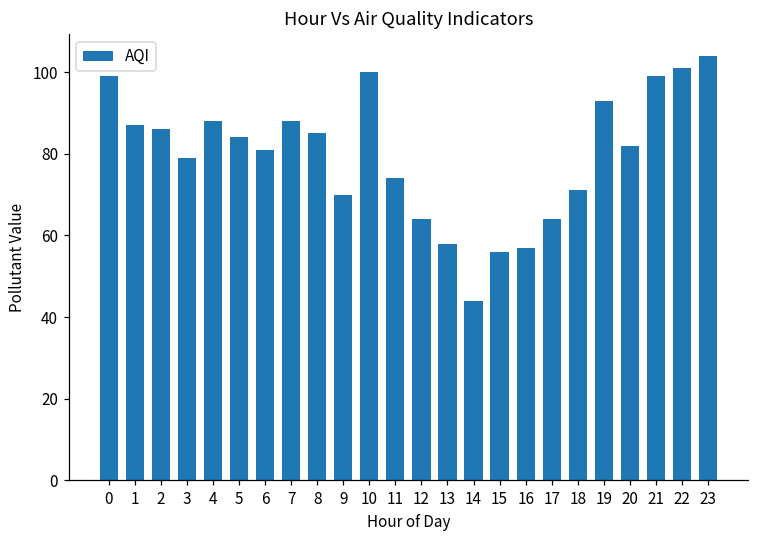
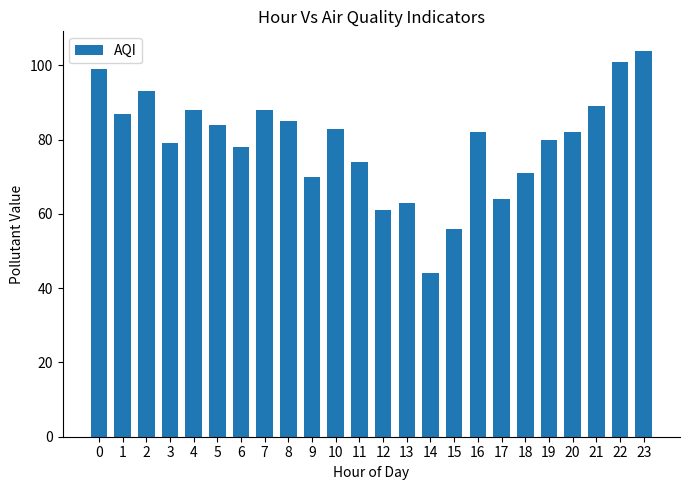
2: 86 -> 93
6: 81 -> 78
10: 100 -> 83
12: 64 -> 61
13: 58 -> 63
16: 57 -> 82
19: 93 -> 80
21: 99 -> 89
